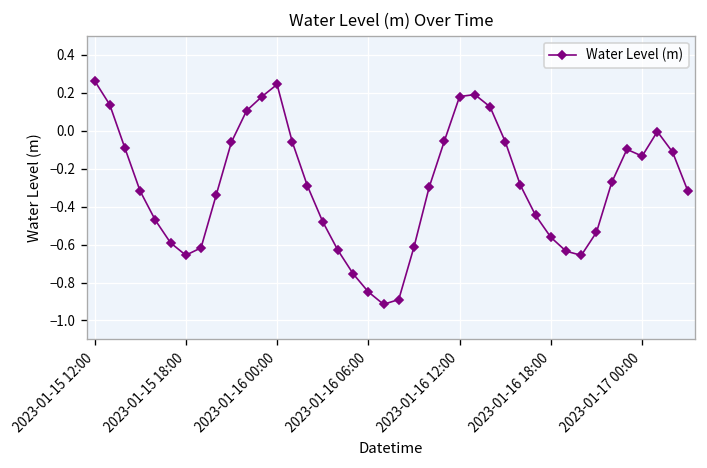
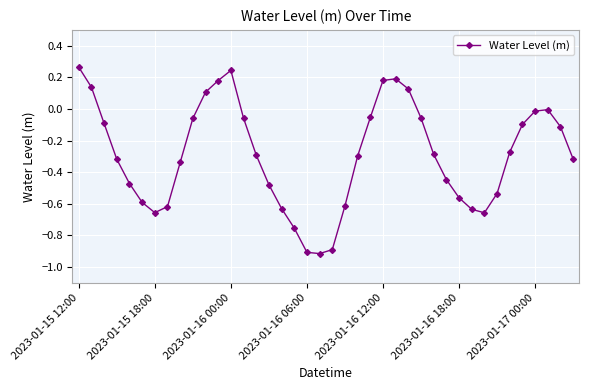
2023-01-16 06:00: -0.85 -> -0.91
2023-01-17 00:00: -0.13 -> -0.01
